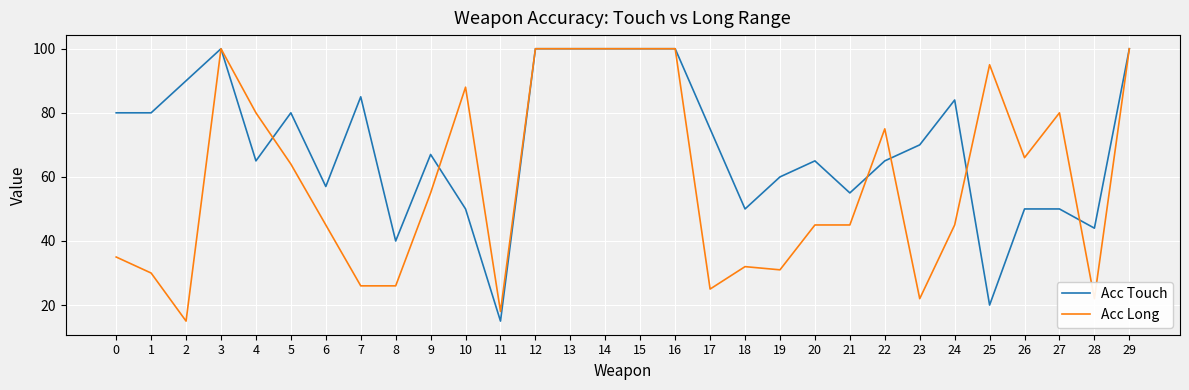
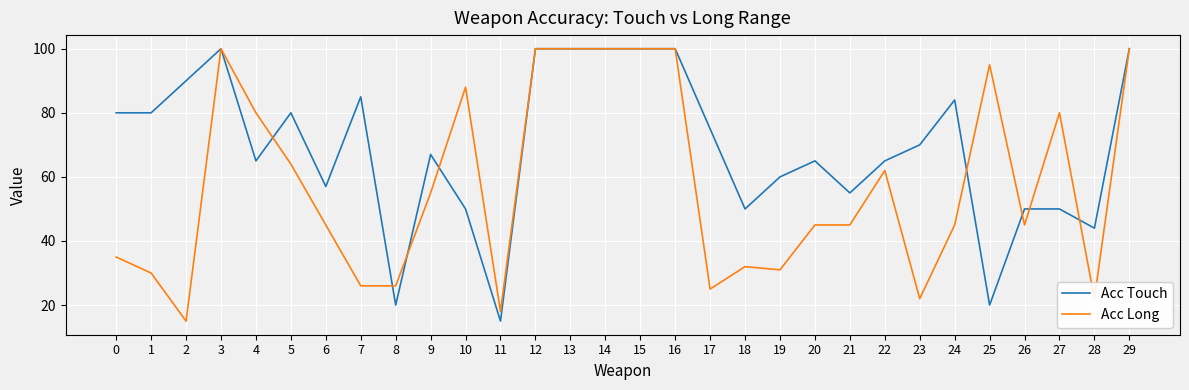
Acc Touch, 8: 40 -> 20
Acc Long, 22: 75 -> 62
Acc Long, 26: 66 -> 45
